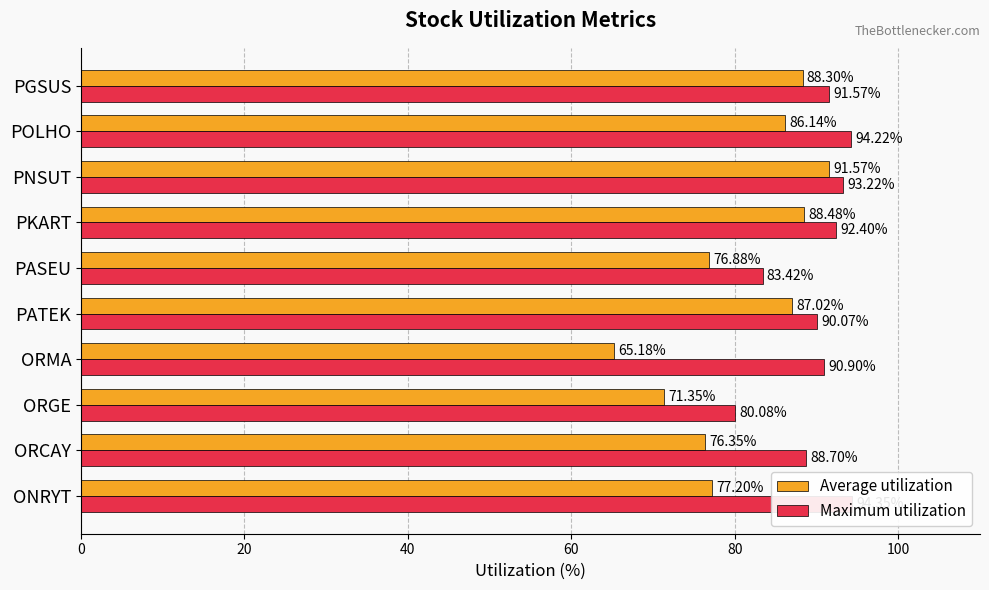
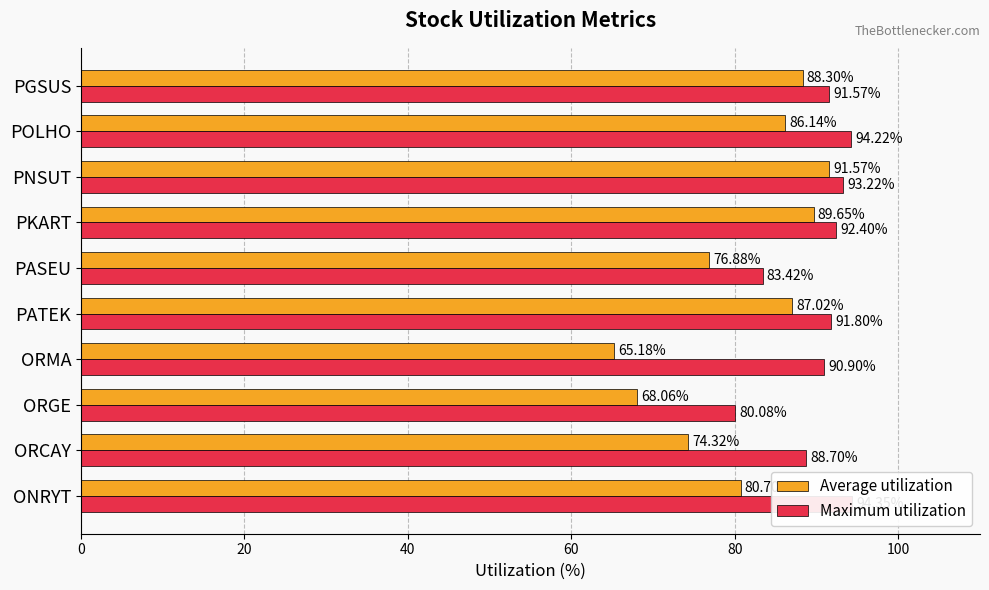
Average utilization, PKART: 88.48% -> 89.65%
Maximum utilization, PATEK: 90.07% -> 91.80%
Average utilization, ORGE: 71.35% -> 68.06%
Average utilization, ORCAY: 76.35% -> 74.32%
Average utilization, ONRYT: 77 -> 81
